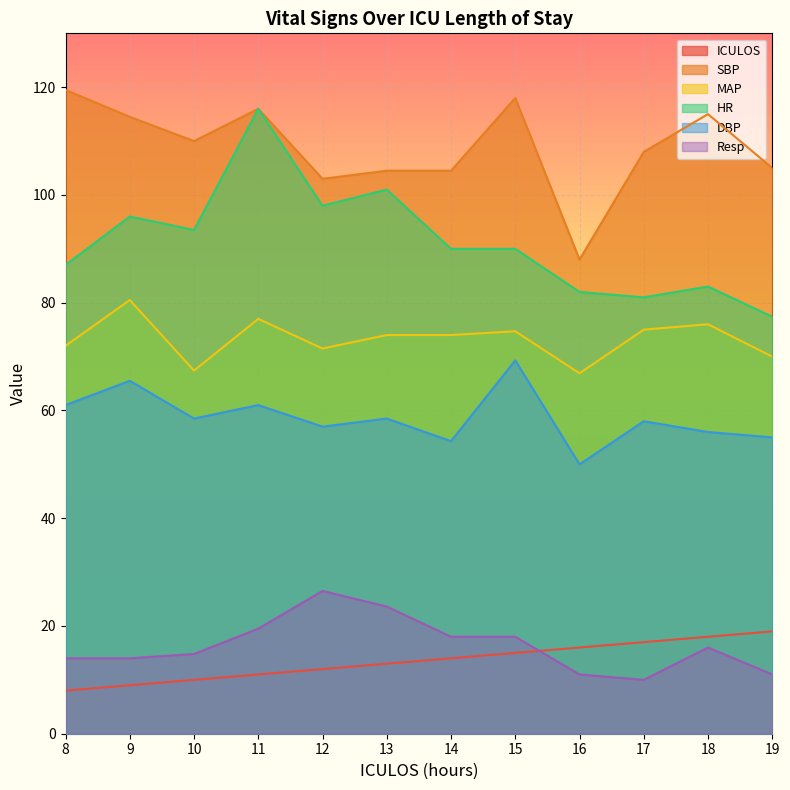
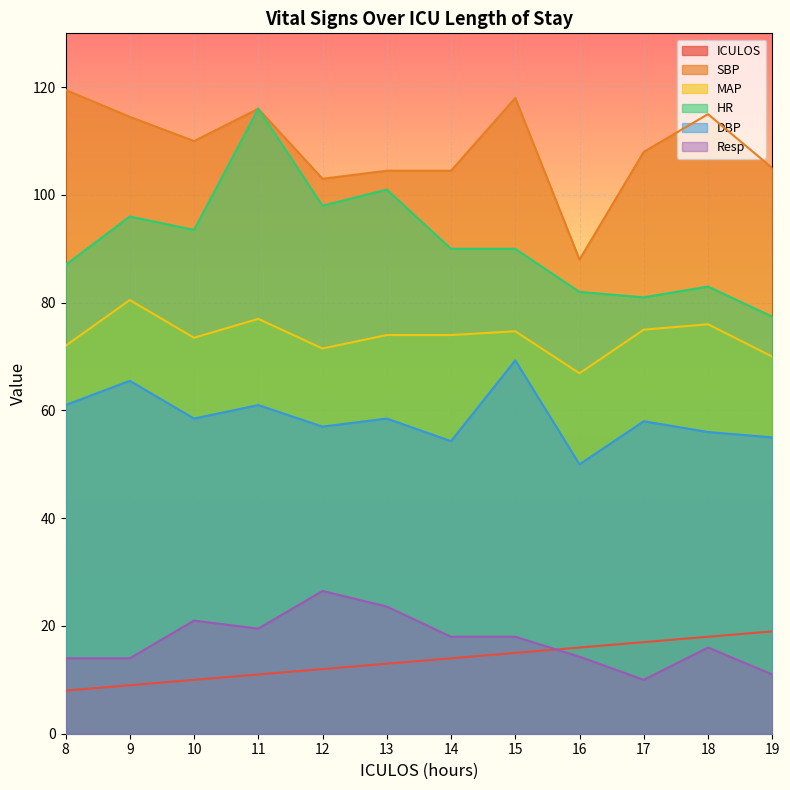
MAP, 10: 67 -> 74
Resp, 10: 15 -> 21
Resp, 16: 11 -> 14
